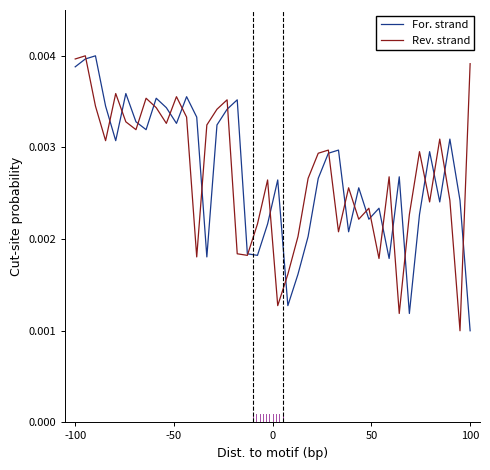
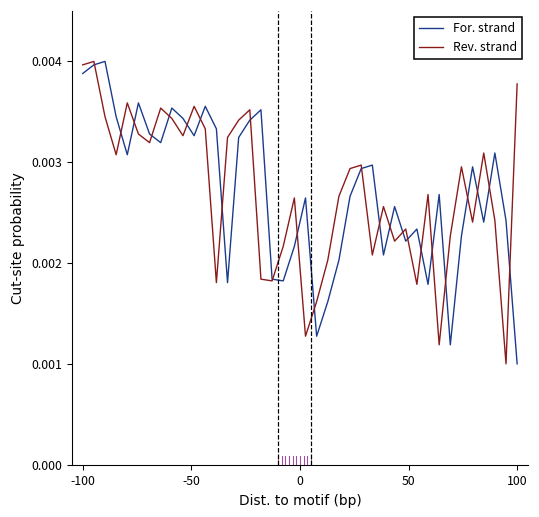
Rev. strand, 100: 0.0039 -> 0.0038
